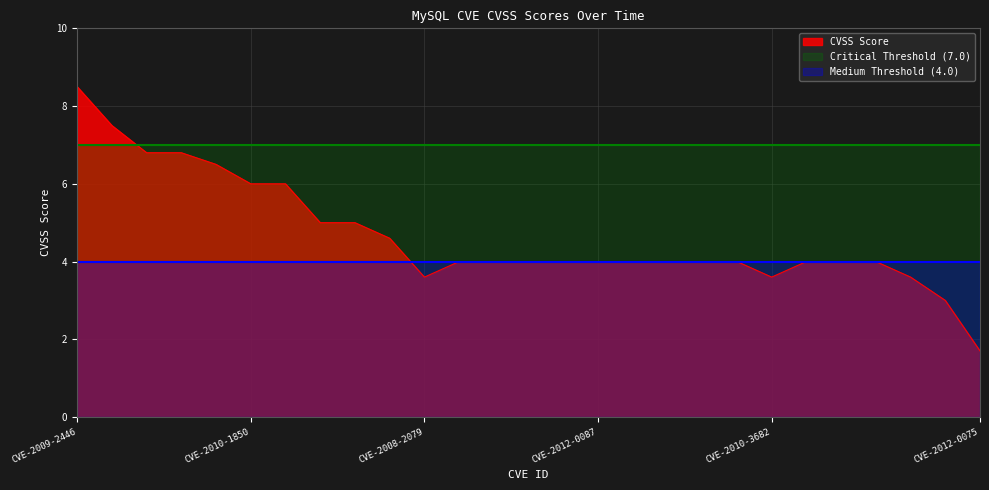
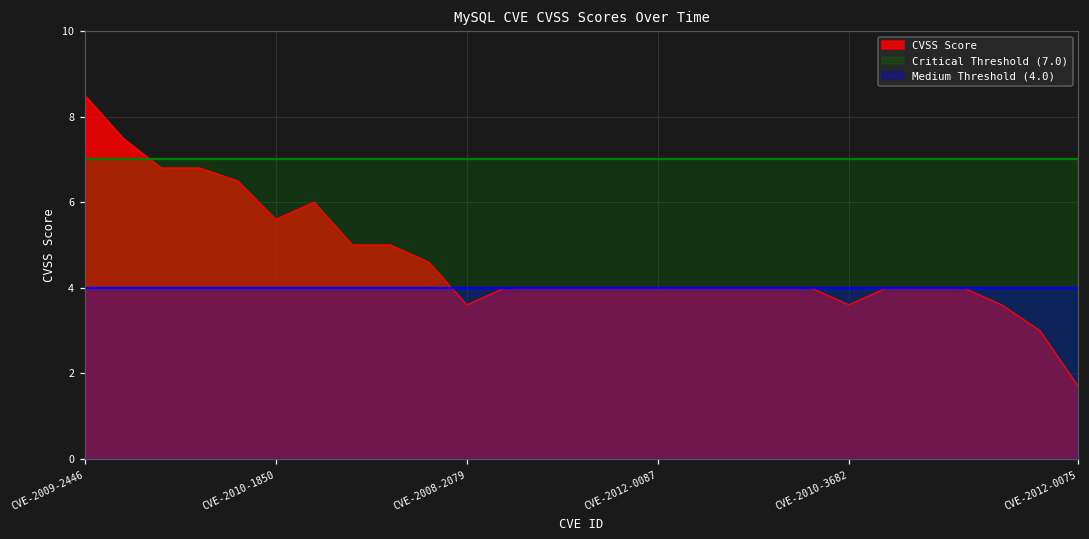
CVSS Score, CVE-2010-1850: 6.0 -> 5.6
